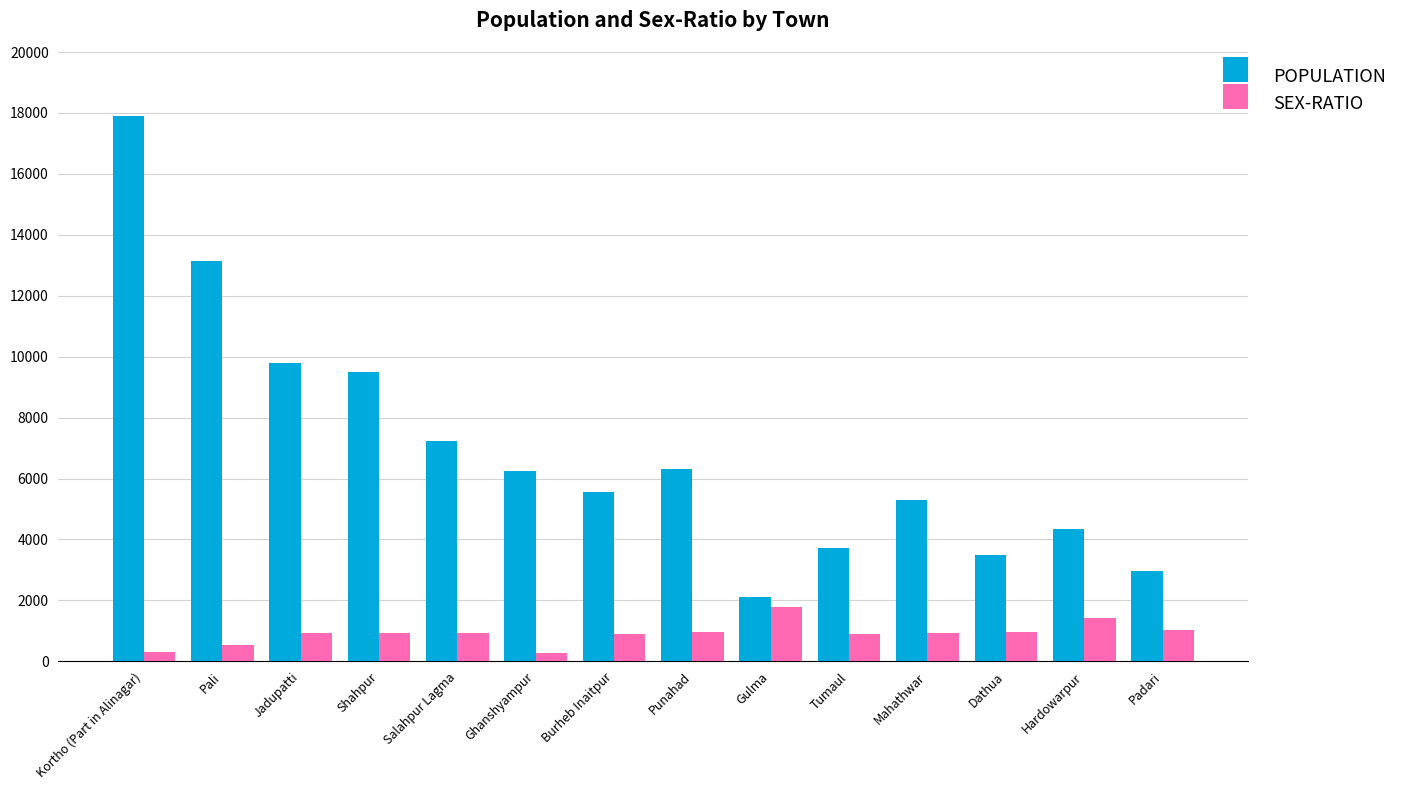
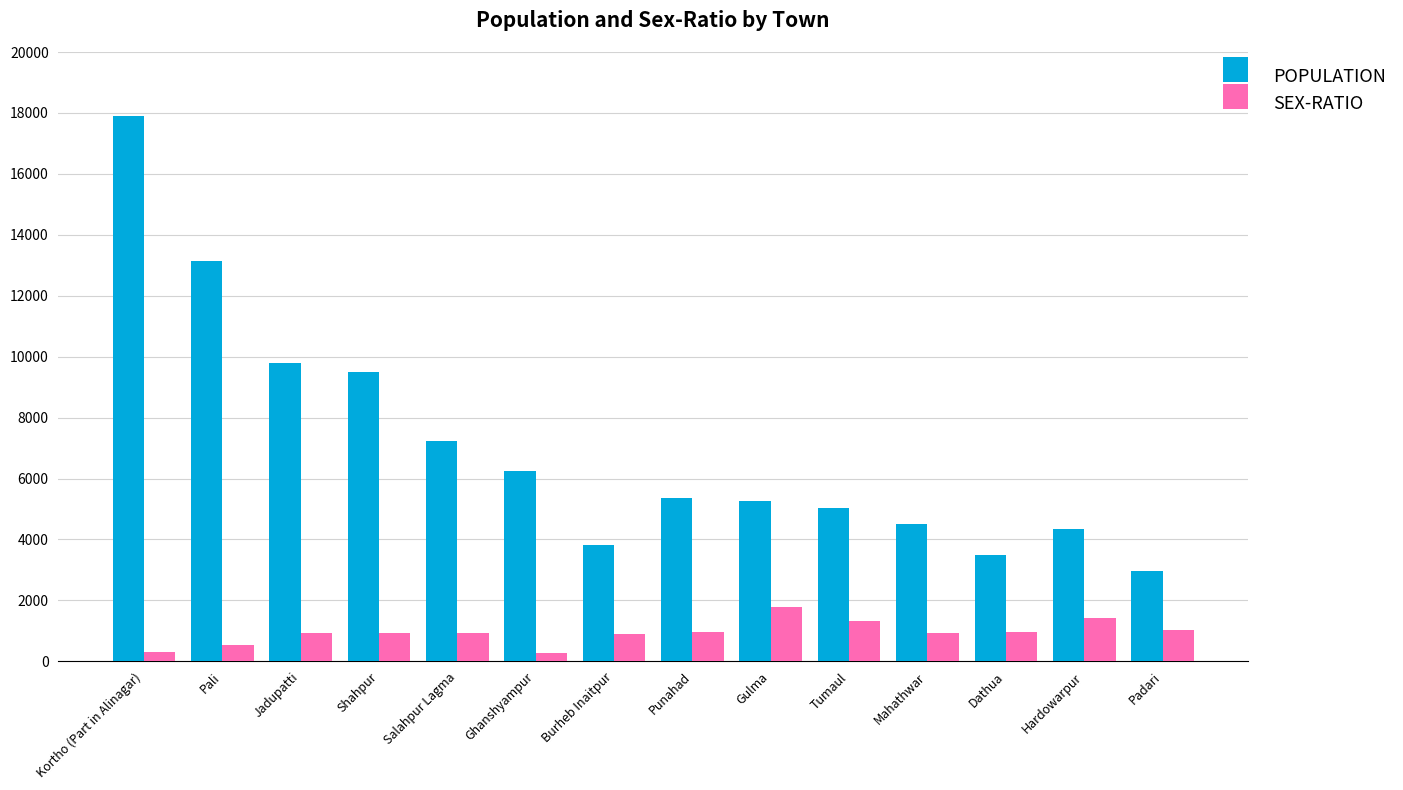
POPULATION, Burheb Inaitpur: 5600 -> 3800
POPULATION, Punahad: 6300 -> 5400
POPULATION, Gulma: 2100 -> 5300
POPULATION, Tumaul: 3700 -> 5000
SEX-RATIO, Tumaul: 900 -> 1300
POPULATION, Mahathwar: 5300 -> 4500
